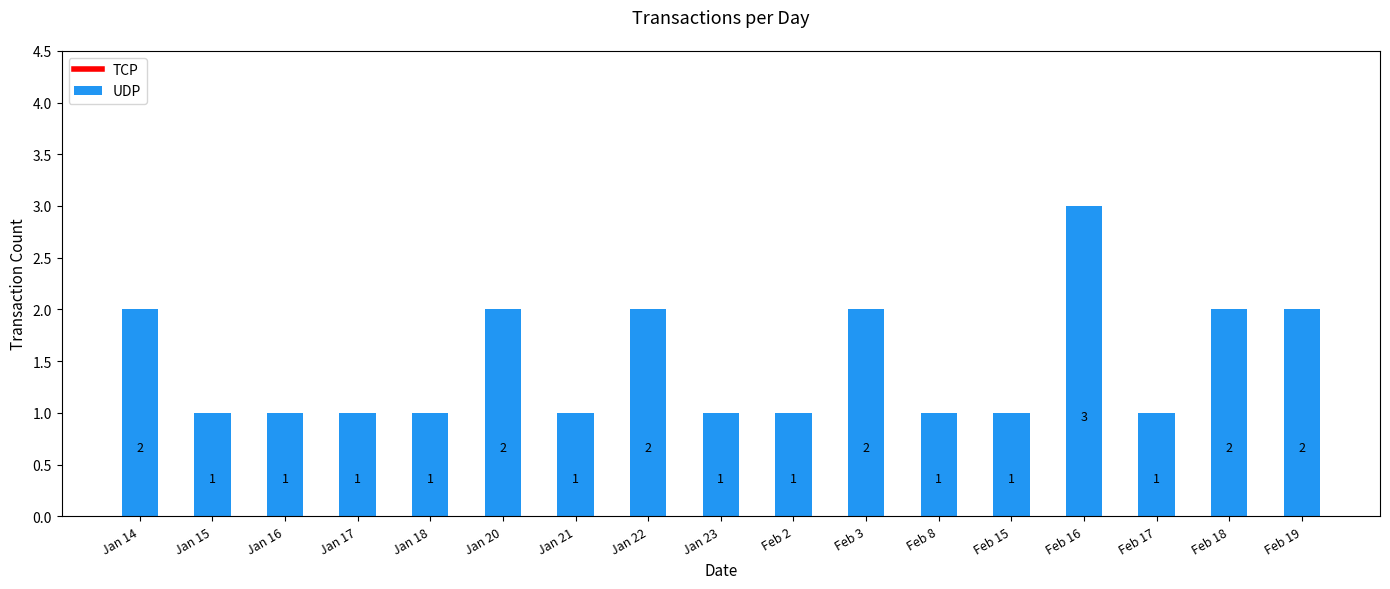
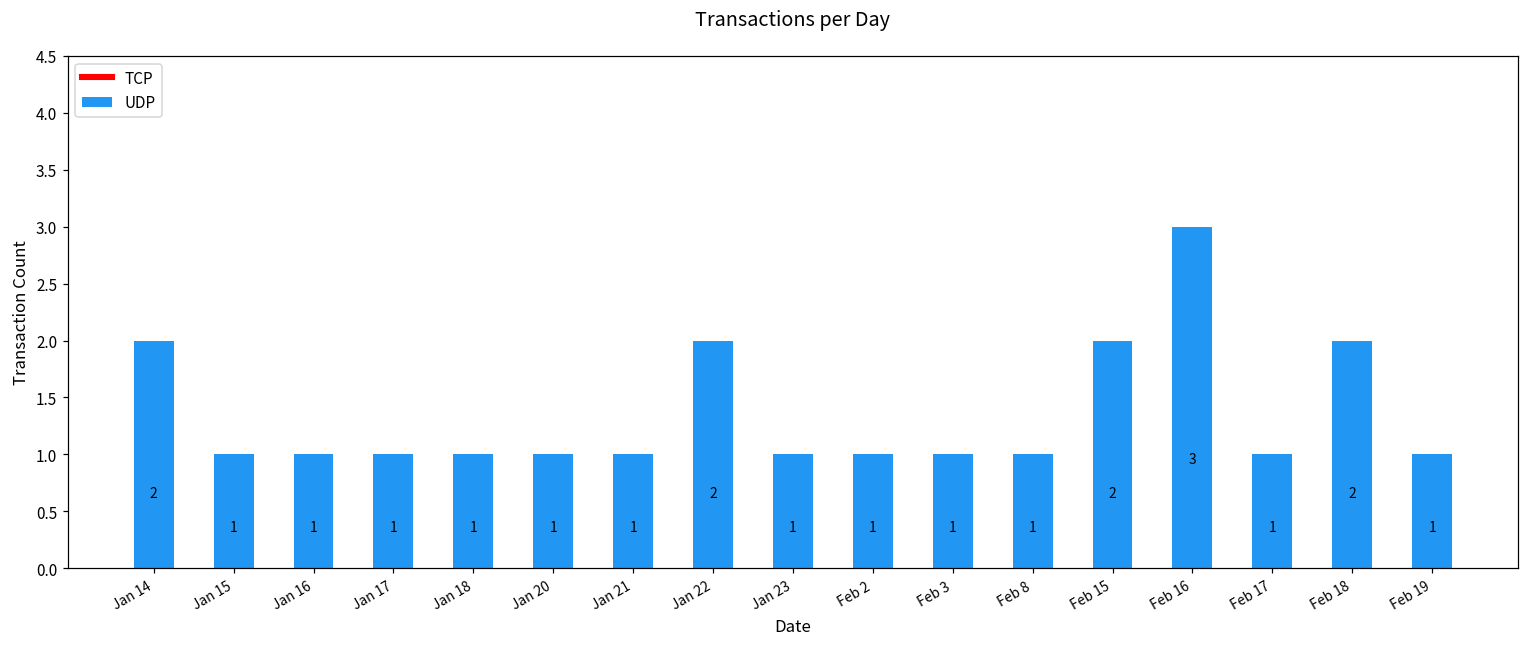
Jan 20: 2 -> 1
Feb 3: 2 -> 1
Feb 15: 1 -> 2
Feb 19: 2 -> 1
